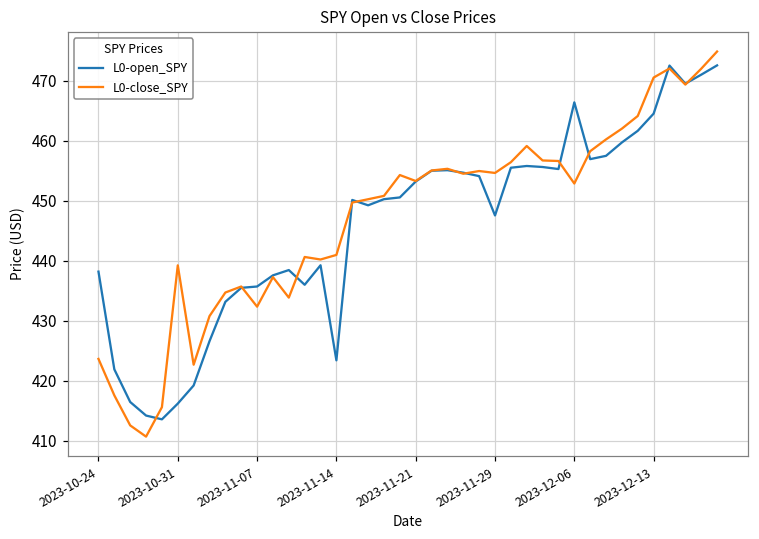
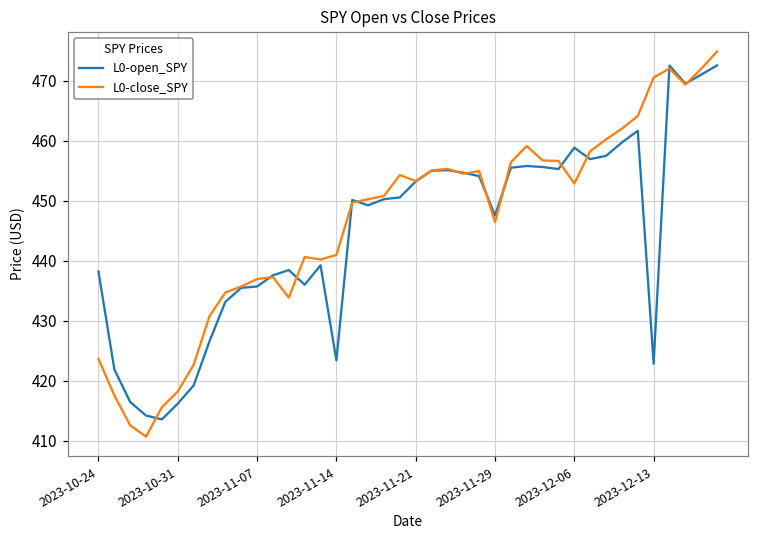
L0-close_SPY, 2023-10-31: 439 -> 418
L0-close_SPY, 2023-11-07: 432 -> 437
L0-close_SPY, 2023-11-29: 455 -> 446
L0-open_SPY, 2023-12-06: 466 -> 459
L0-open_SPY, 2023-12-13: 464 -> 423
